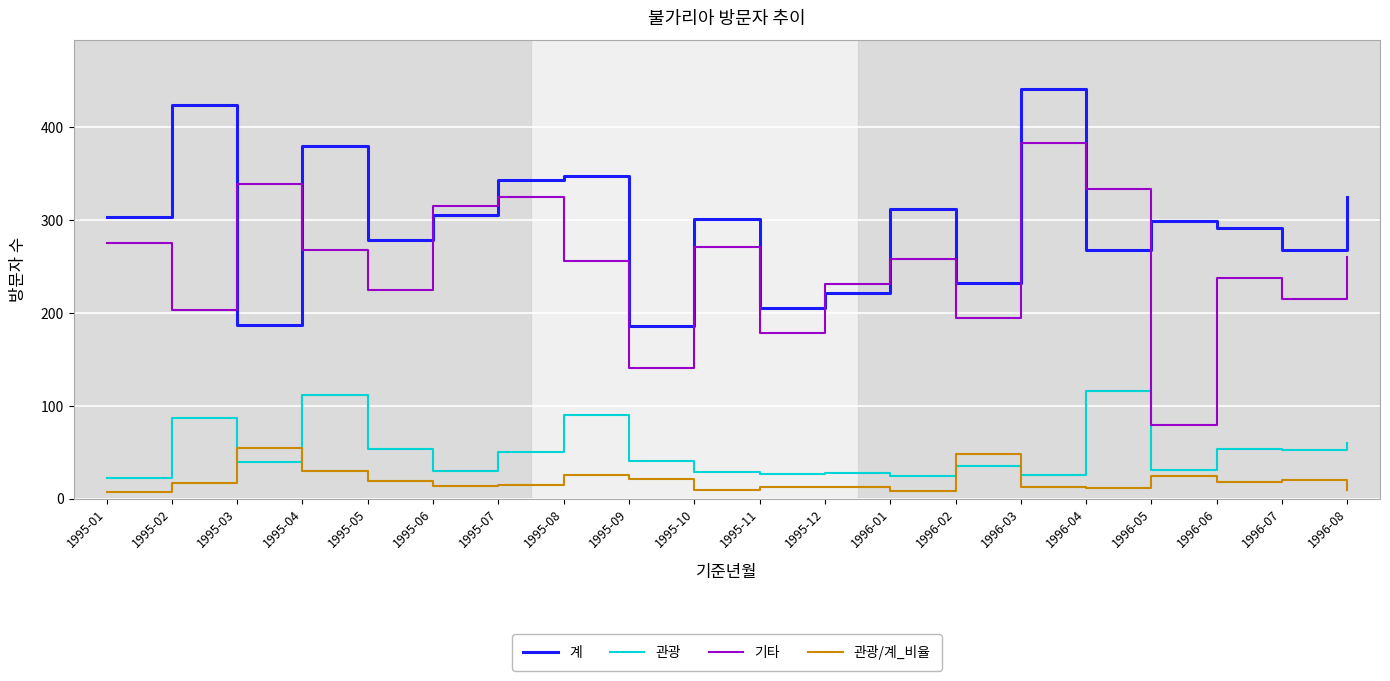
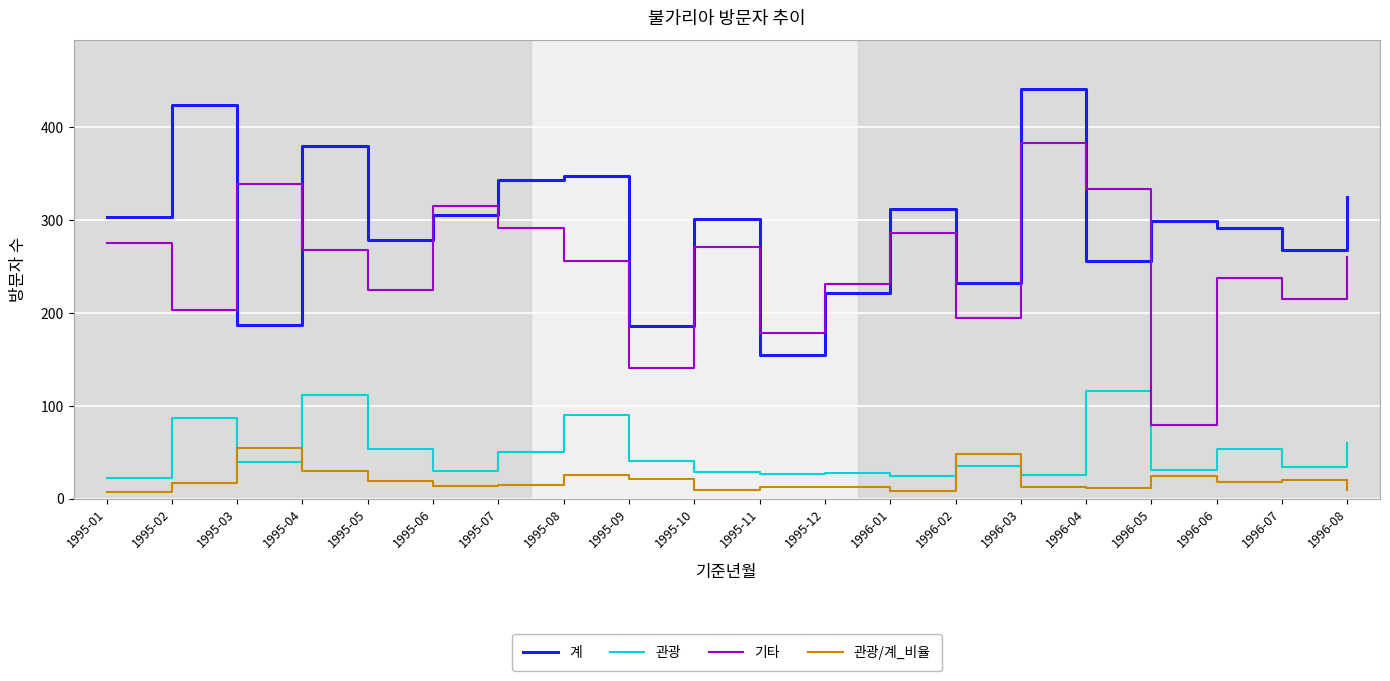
기타, 1995-07: 330 -> 290
계, 1995-11: 210 -> 160
기타, 1996-01: 260 -> 290
계, 1996-04: 270 -> 260
관광, 1996-07: 50 -> 30
